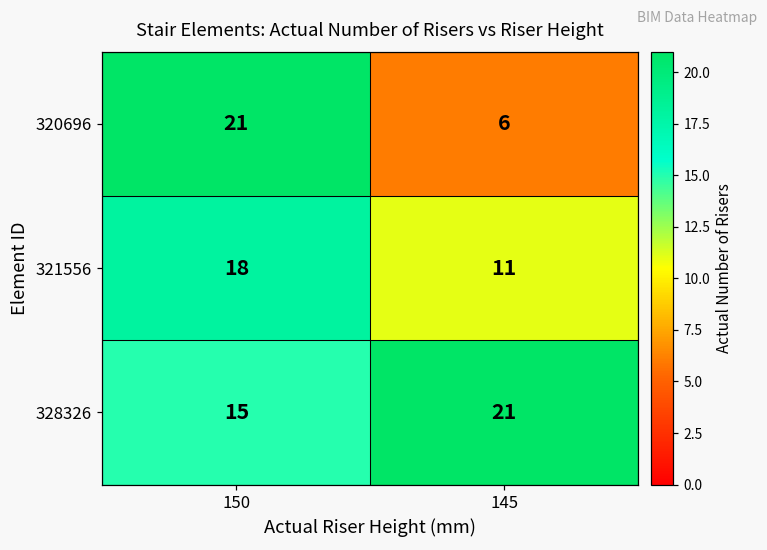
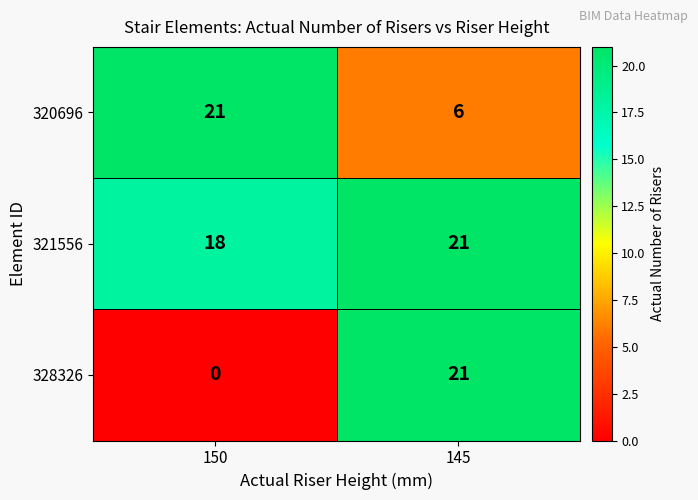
321556, 145: 11 -> 21
328326, 150: 15 -> 0
